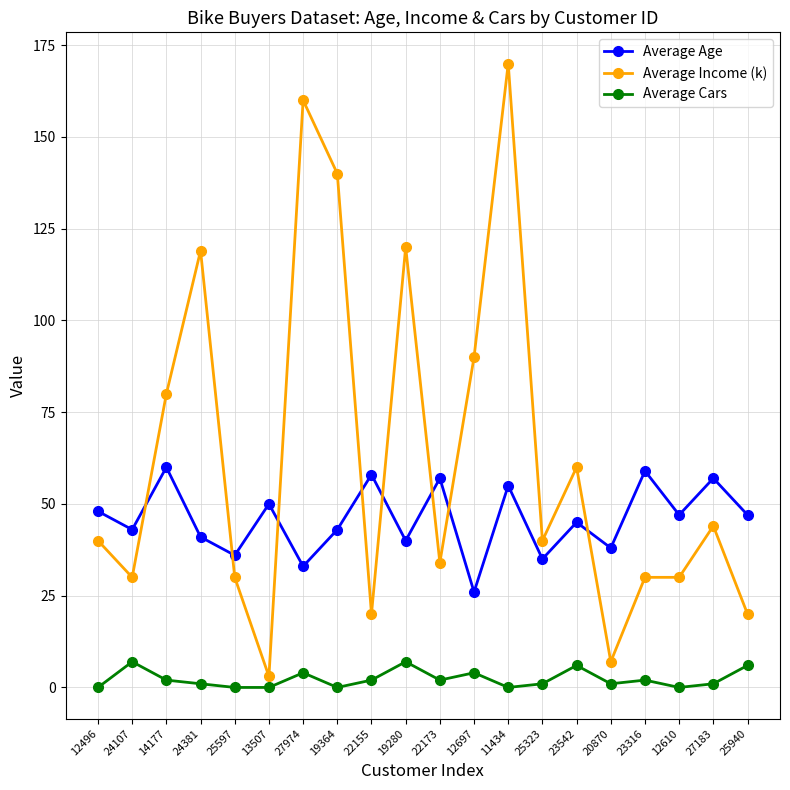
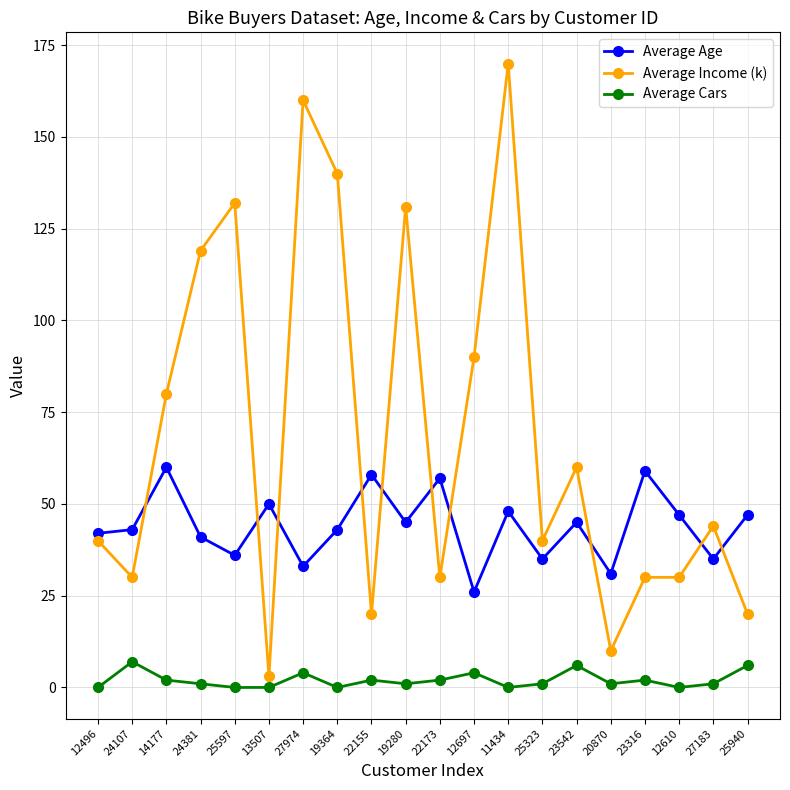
Average Age, 12496: 48 -> 42
Average Income (k), 25597: 30 -> 132
Average Age, 19280: 40 -> 45
Average Income (k), 19280: 120 -> 131
Average Cars, 19280: 7 -> 1
Average Income (k), 22173: 34 -> 30
Average Age, 11434: 55 -> 48
Average Age, 20870: 38 -> 31
Average Income (k), 20870: 7 -> 10
Average Age, 27183: 57 -> 35
